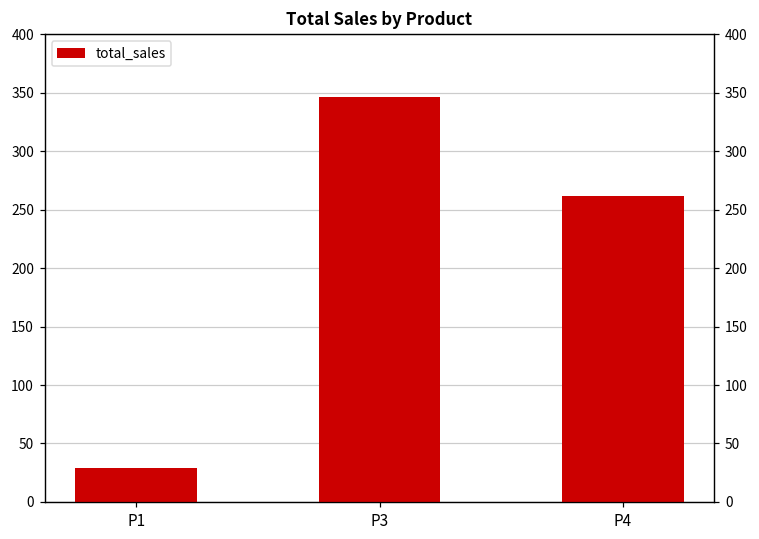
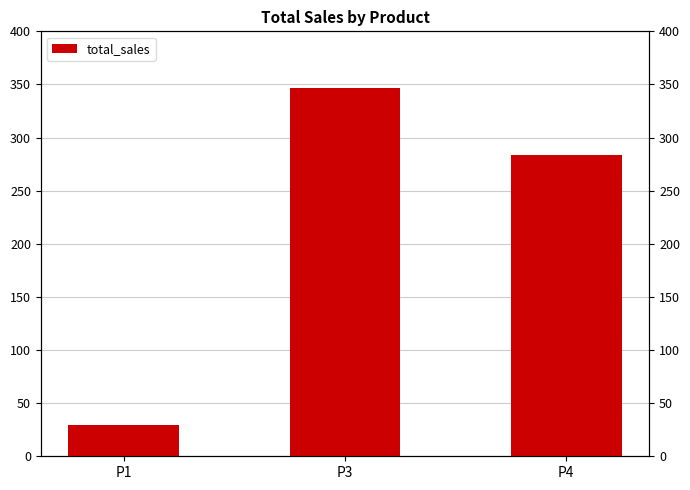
P4: 262 -> 283
